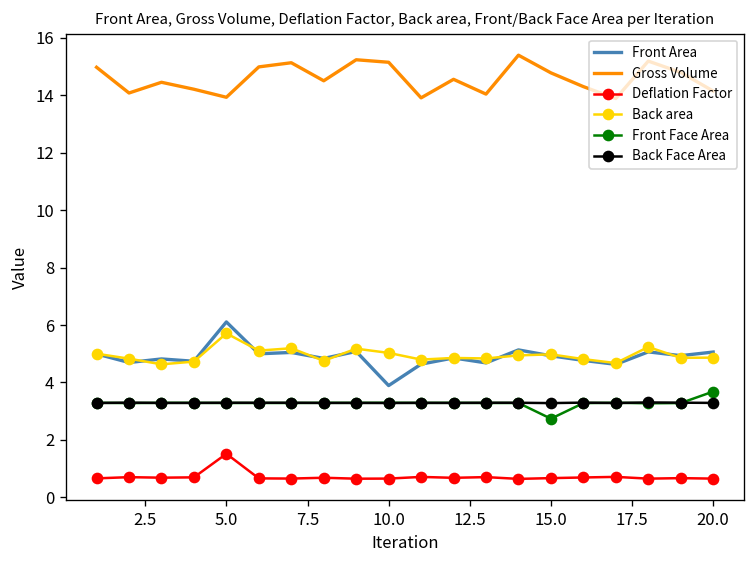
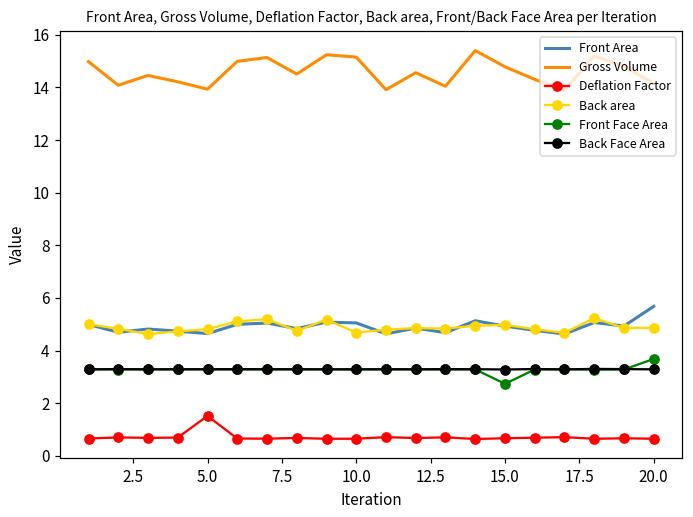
Front Area, 5.0: 6.1 -> 4.6
Back area, 5.0: 5.7 -> 4.8
Front Area, 10.0: 3.9 -> 5.1
Back area, 10.0: 5.0 -> 4.7
Front Area, 20.0: 5.1 -> 5.7
